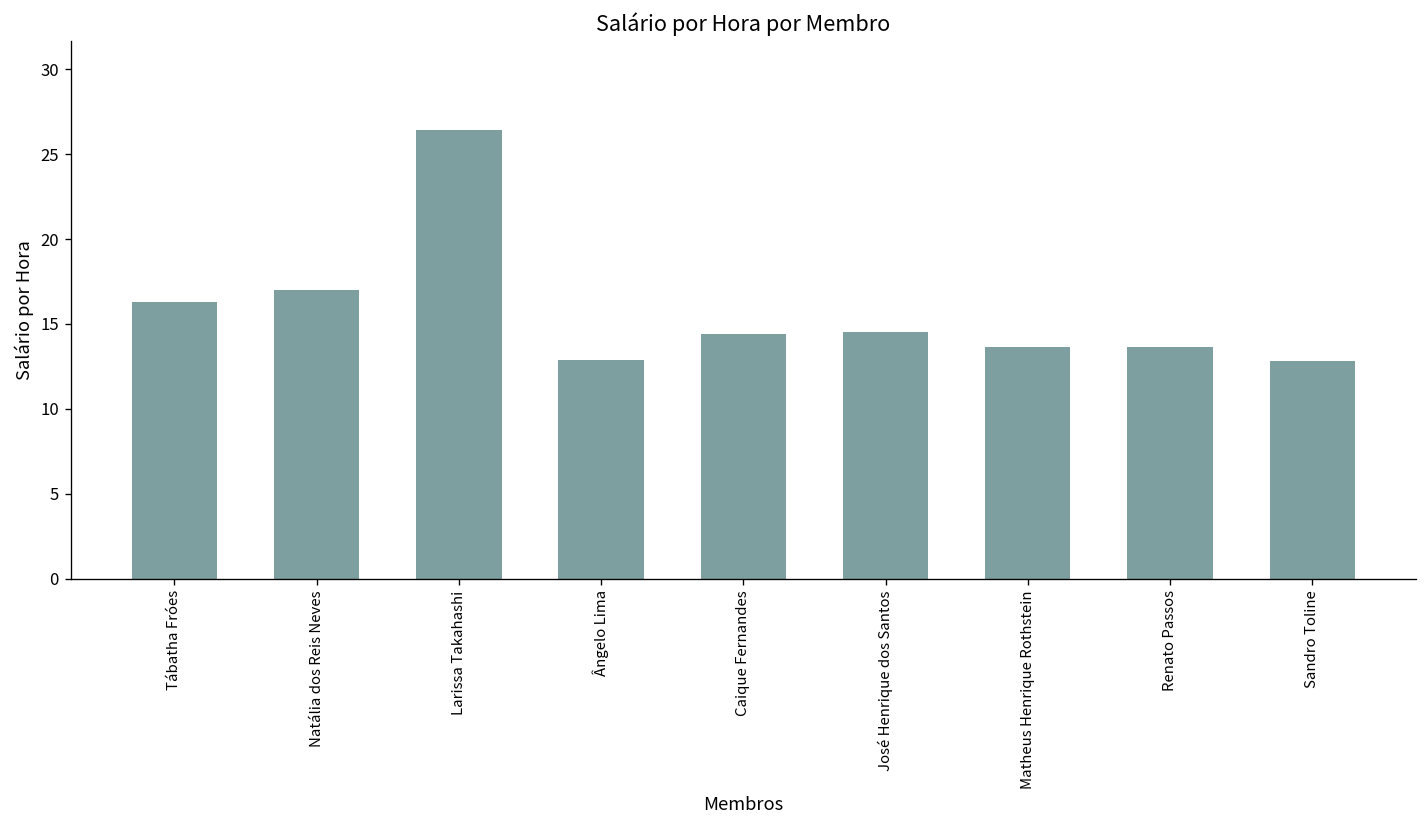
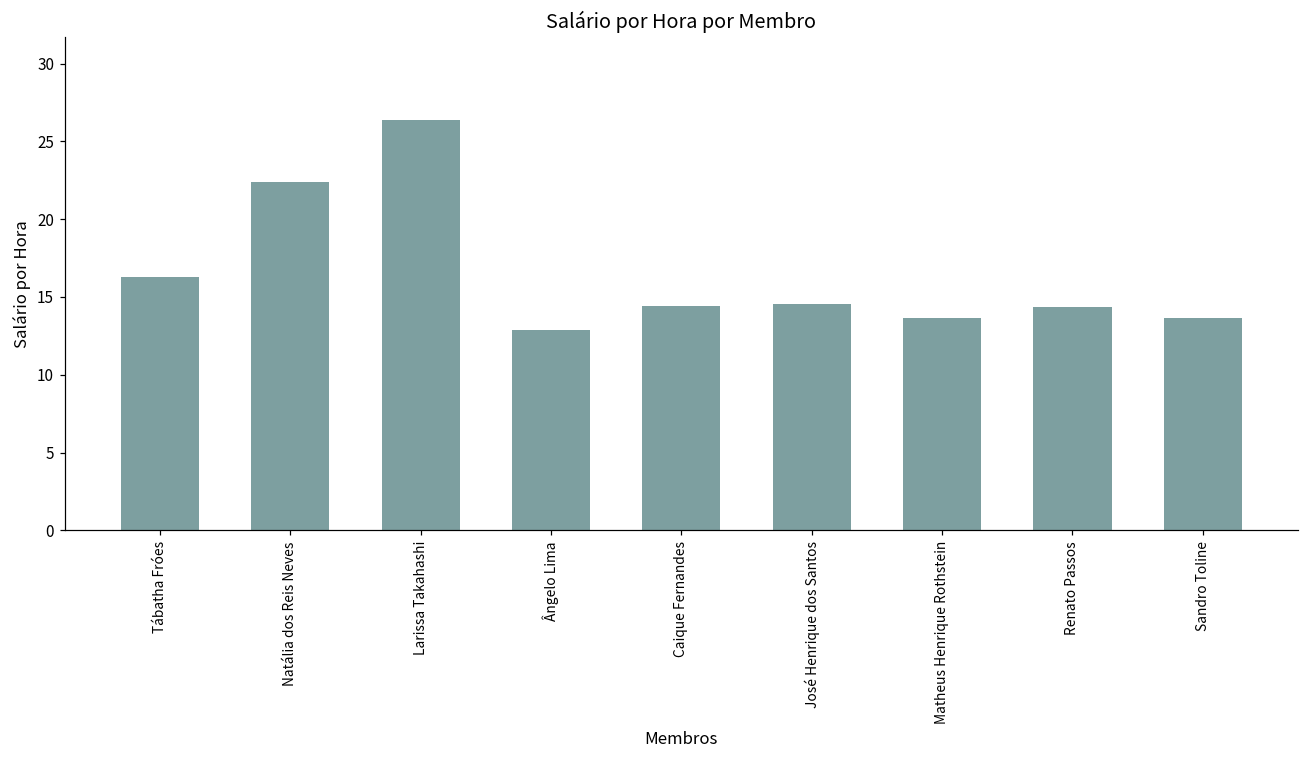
Natália dos Reis Neves: 17.0 -> 22.4
Renato Passos: 13.6 -> 14.4
Sandro Toline: 12.8 -> 13.6
